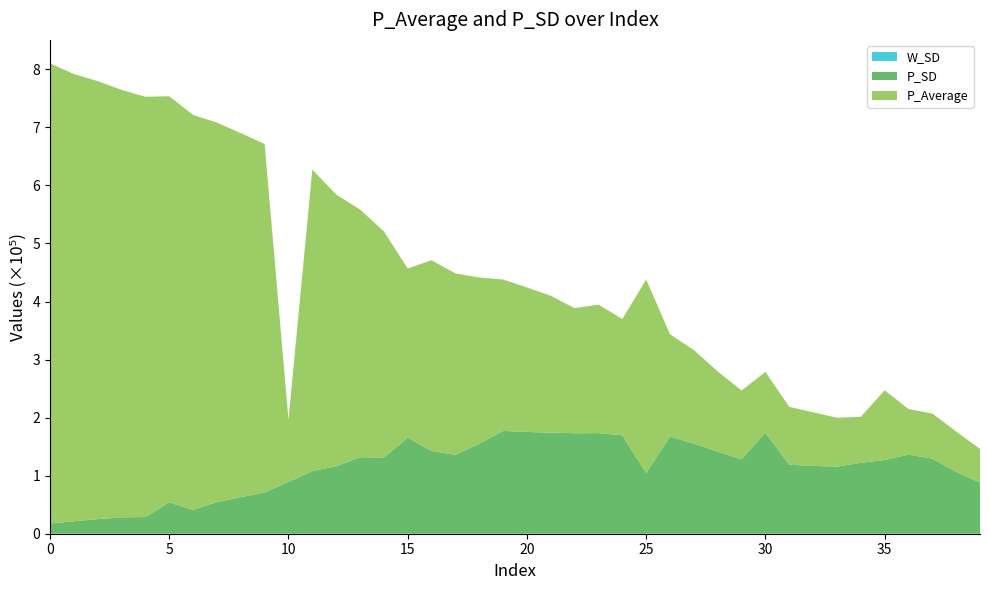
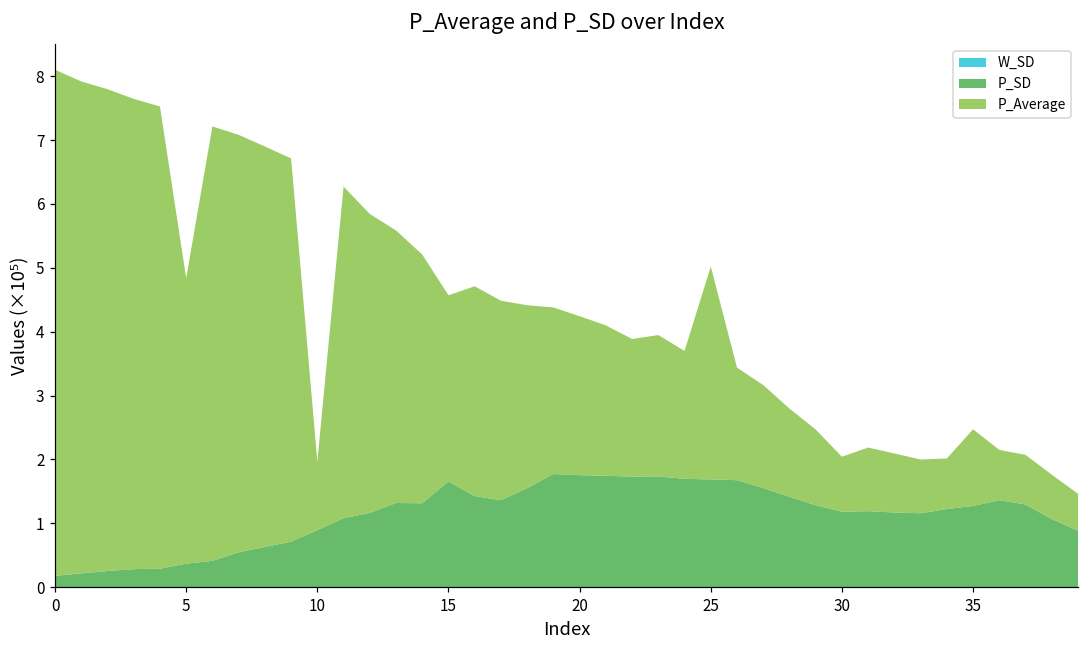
P_SD, 5: 0.5 -> 0.4
P_Average, 5: 7.0 -> 4.5
P_SD, 25: 1.0 -> 1.7
P_SD, 30: 1.7 -> 1.2
P_Average, 30: 1.0 -> 0.9
